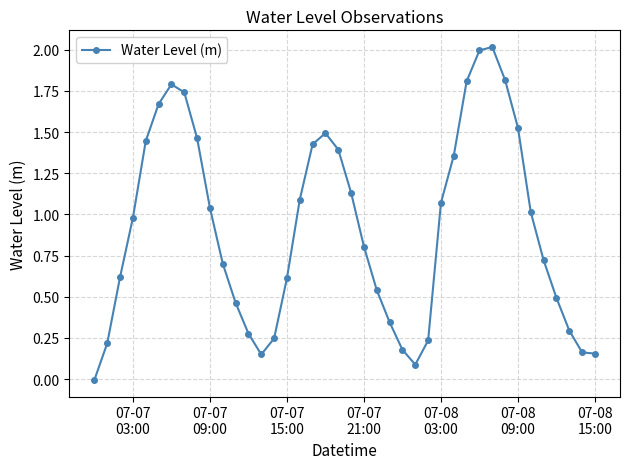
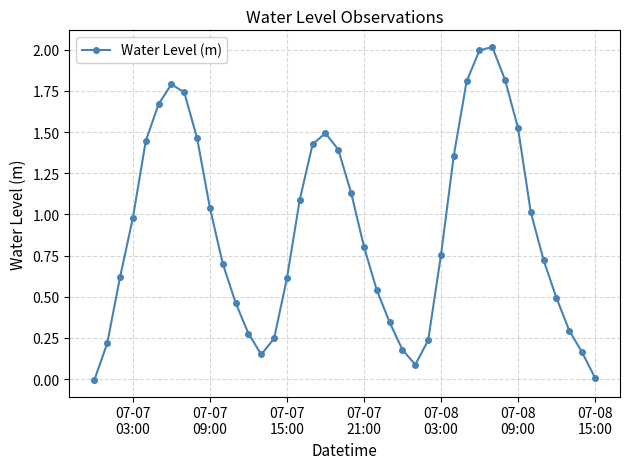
07-08 03:00: 1.07 -> 0.75
07-08 15:00: 0.15 -> 0.01
